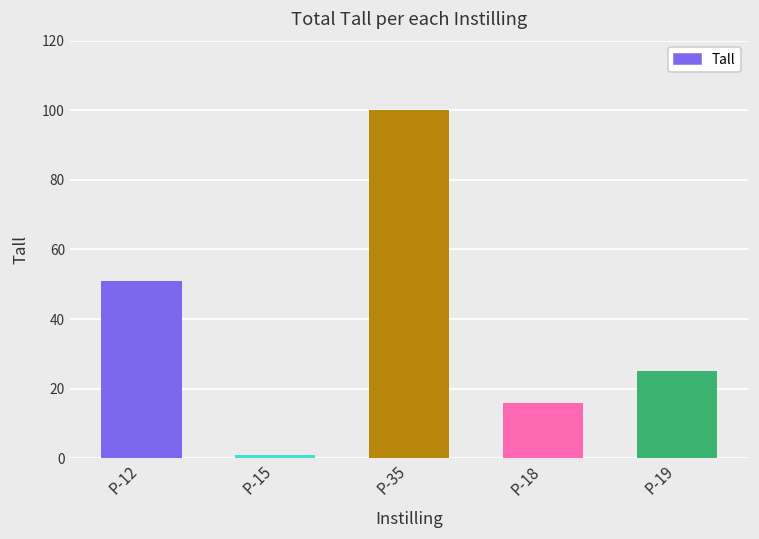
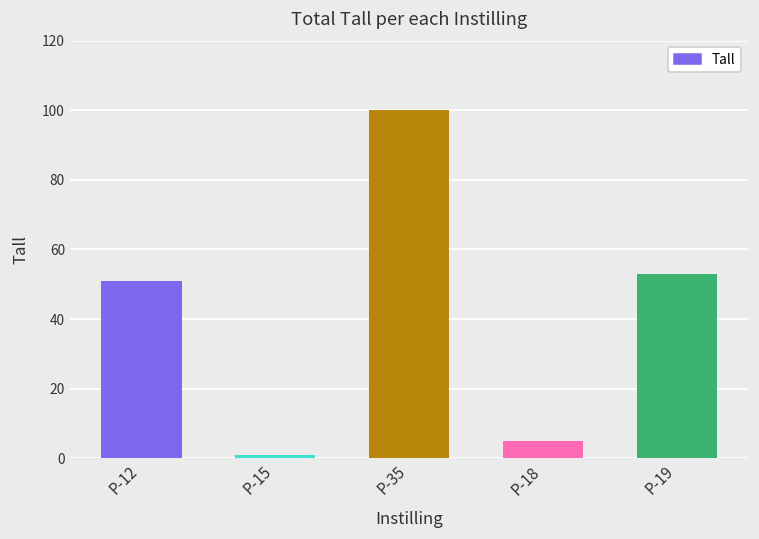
P-18: 16 -> 5
P-19: 25 -> 53
